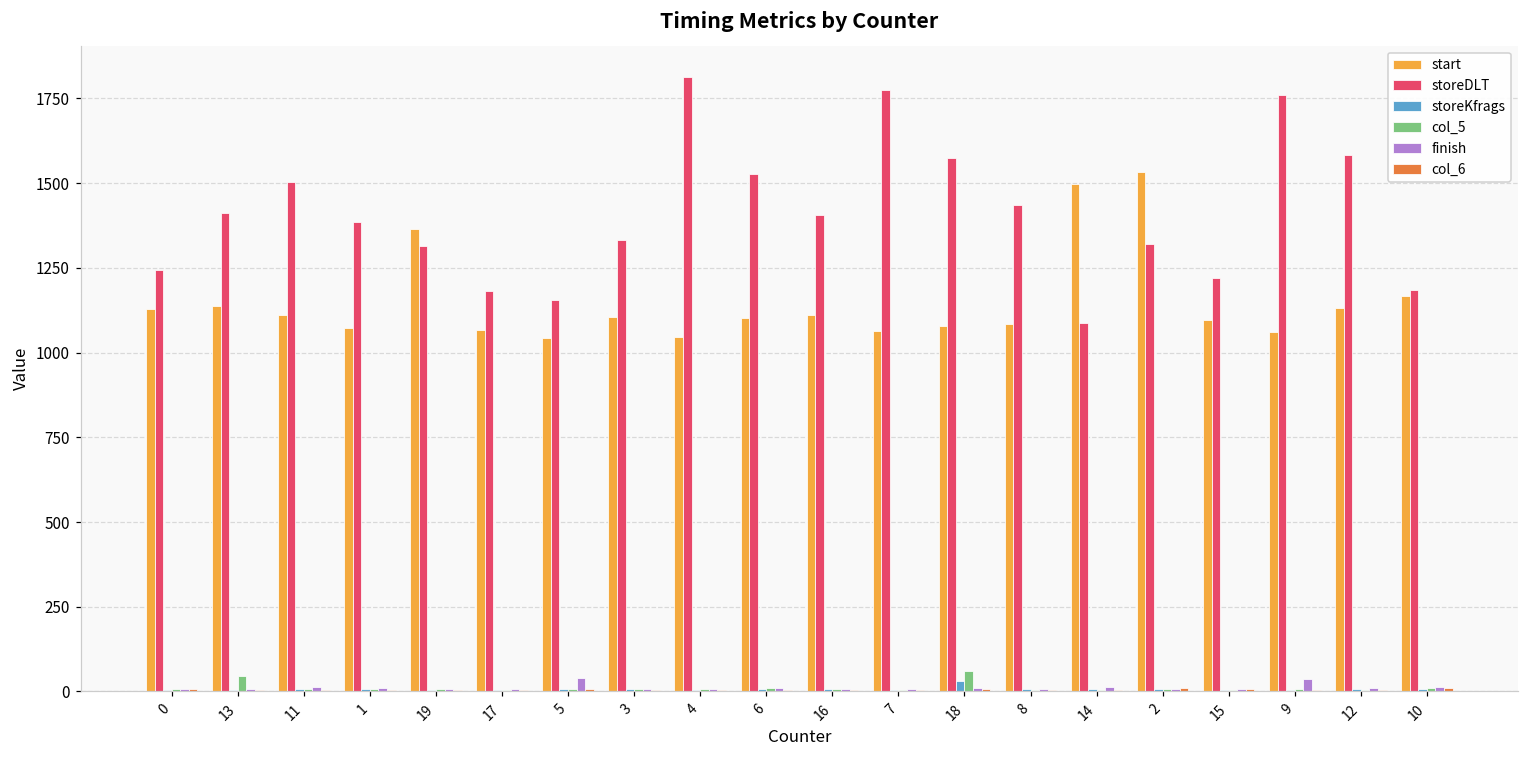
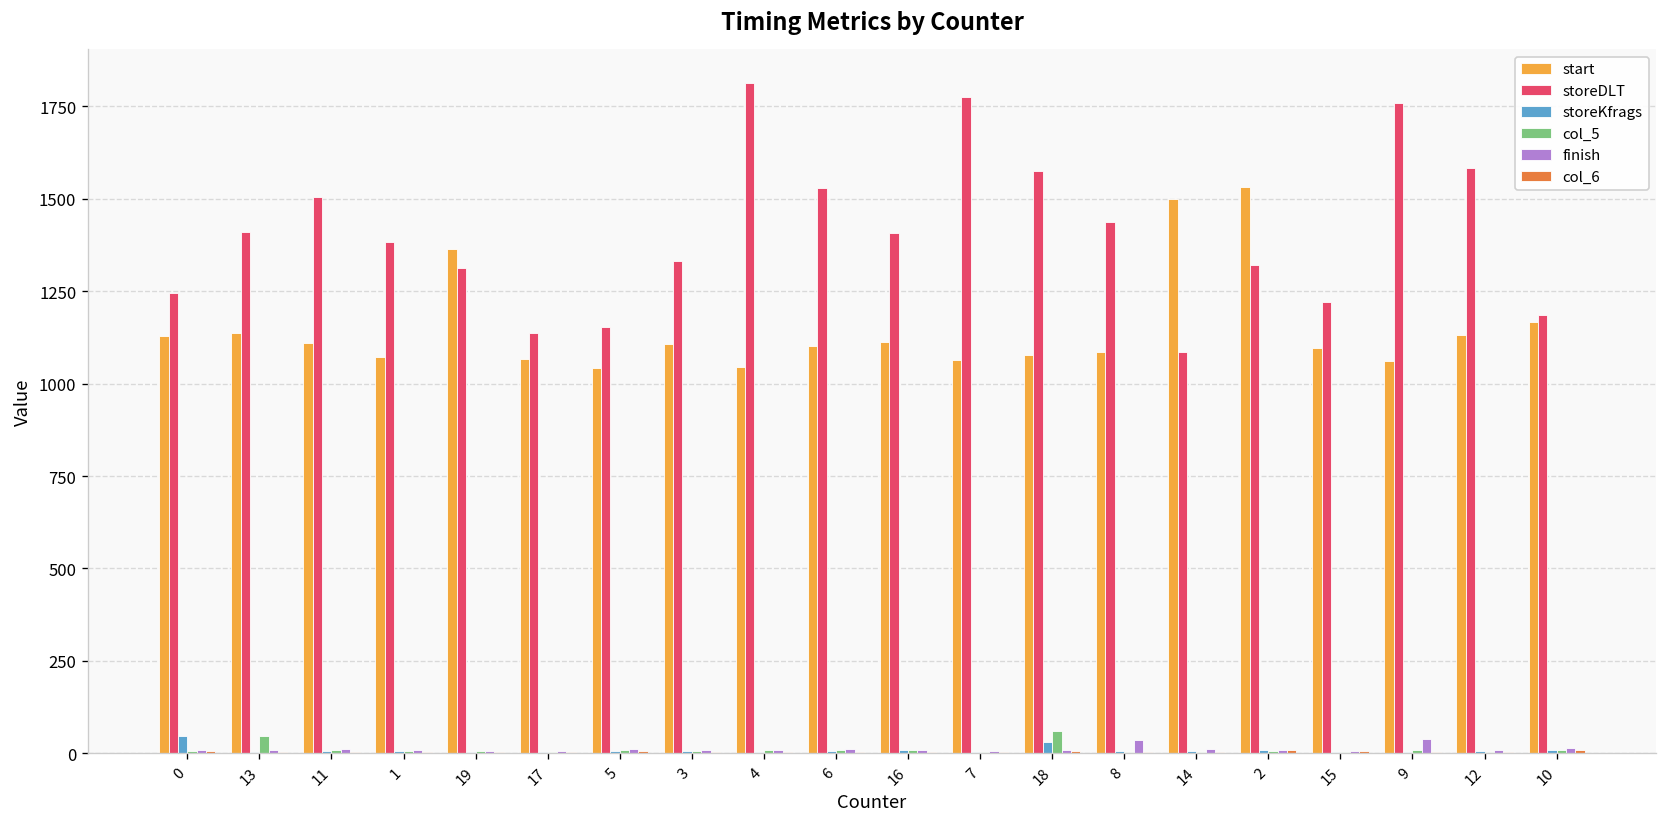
storeKfrags, 0: 10 -> 50
storeDLT, 17: 1180 -> 1140
finish, 5: 40 -> 10
finish, 8: 10 -> 40
